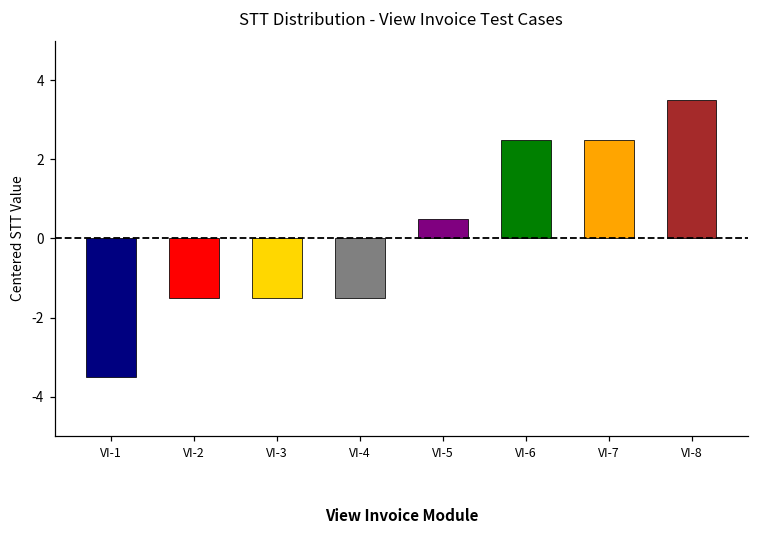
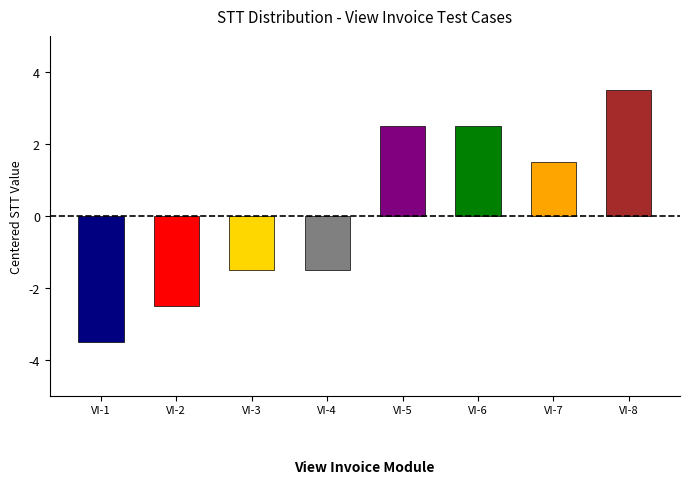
VI-2: -1.5 -> -2.5
VI-5: 0.5 -> 2.5
VI-7: 2.5 -> 1.5
